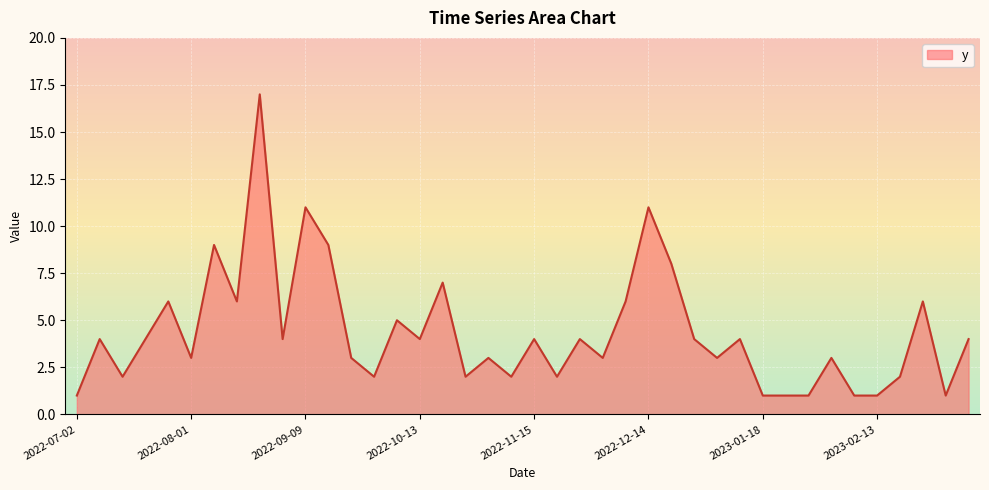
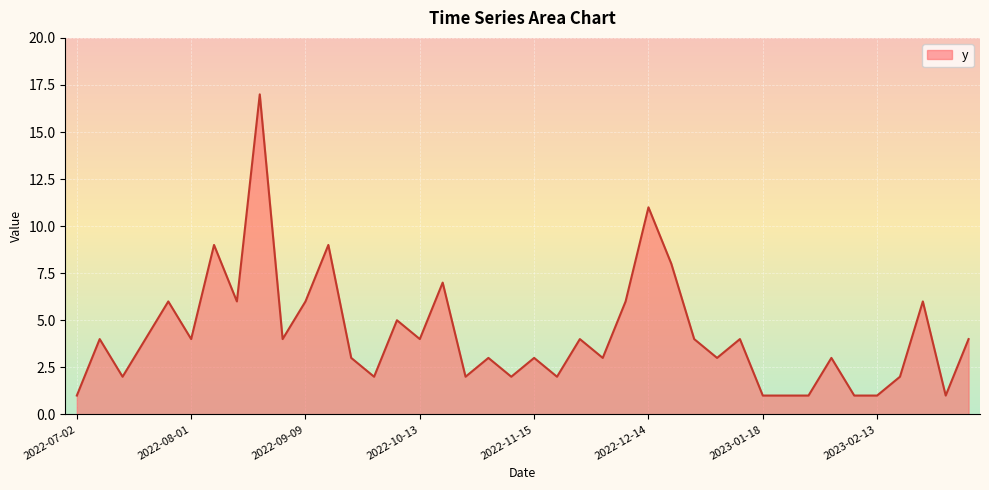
2022-08-01: 3 -> 4
2022-09-09: 11 -> 6
2022-11-15: 4 -> 3
